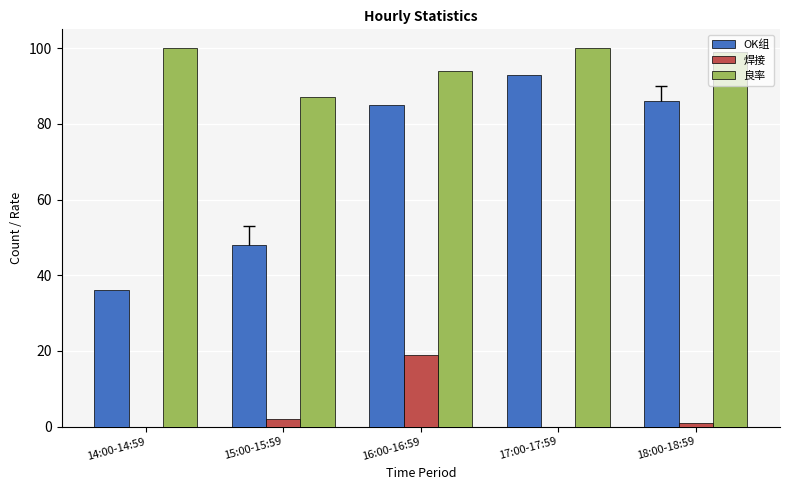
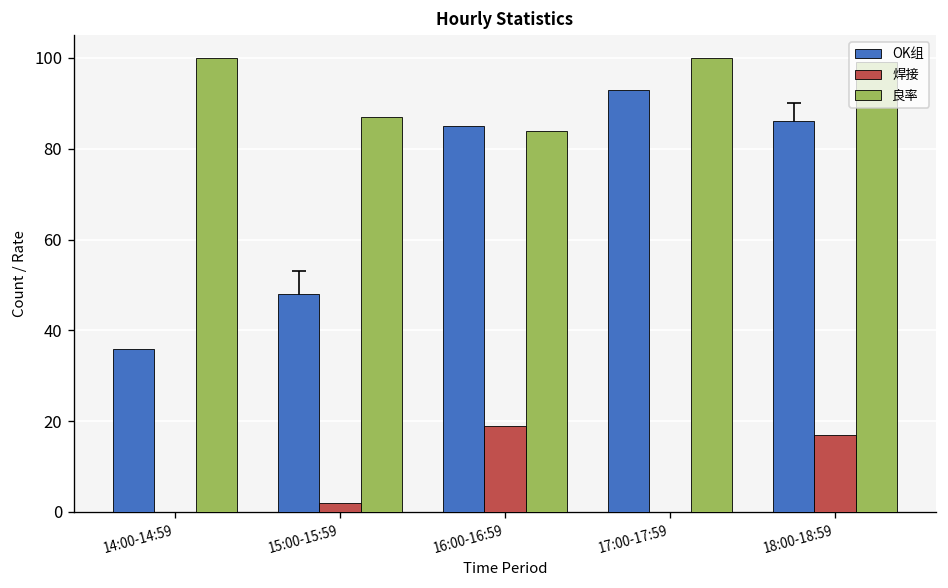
良率, 16:00-16:59: 94 -> 84
焊接, 18:00-18:59: 1 -> 17
